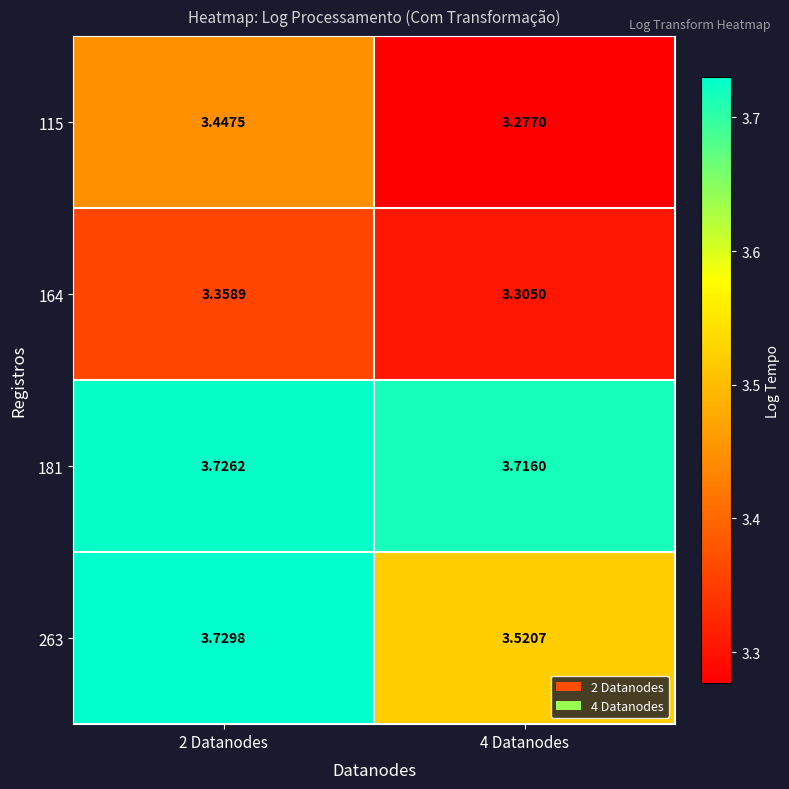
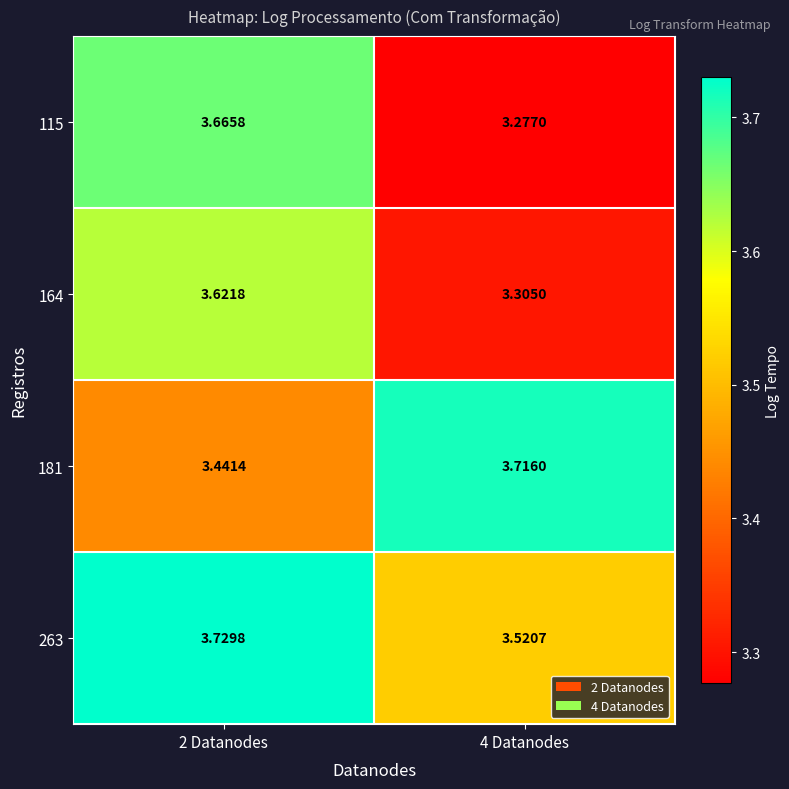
115, 2 Datanodes: 3.4475 -> 3.6658
164, 2 Datanodes: 3.3589 -> 3.6218
181, 2 Datanodes: 3.7262 -> 3.4414
